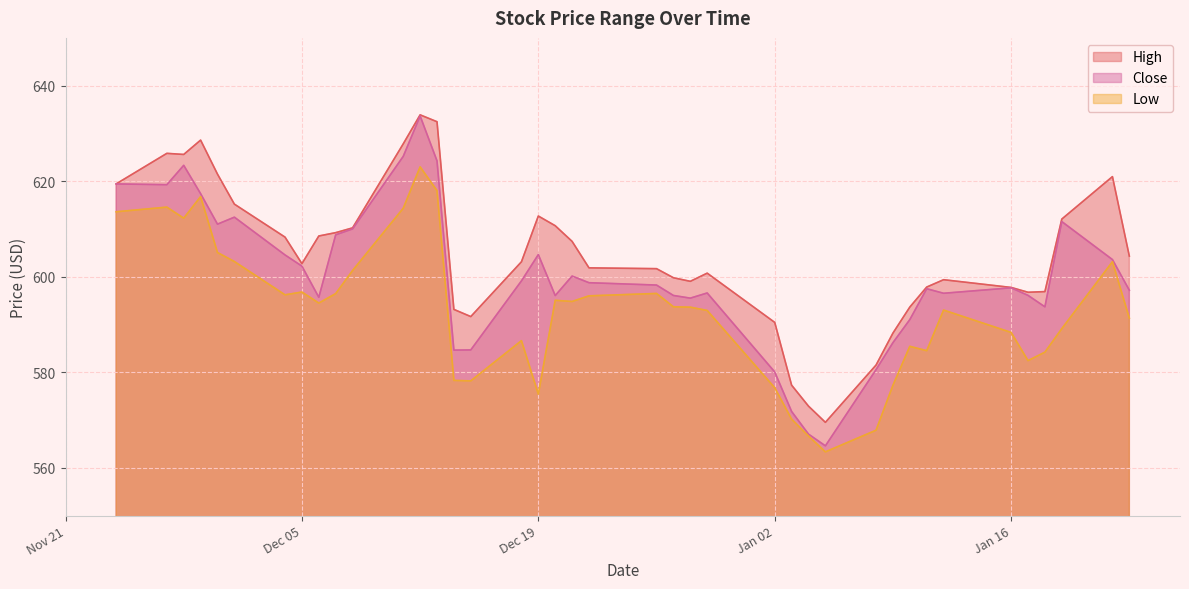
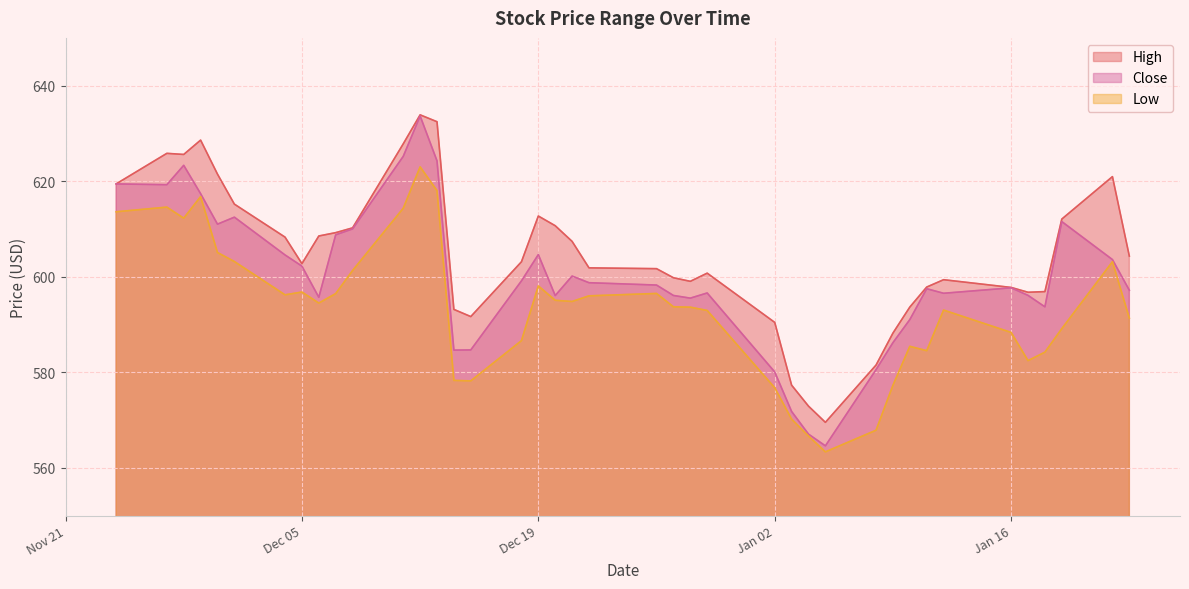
Low, Dec 19: 575 -> 598
